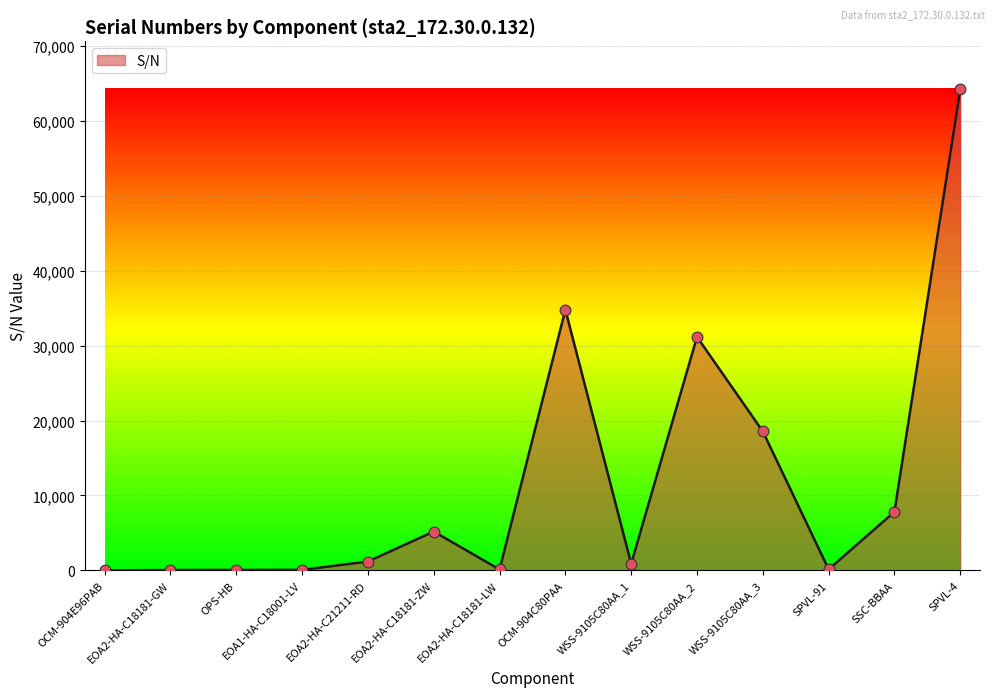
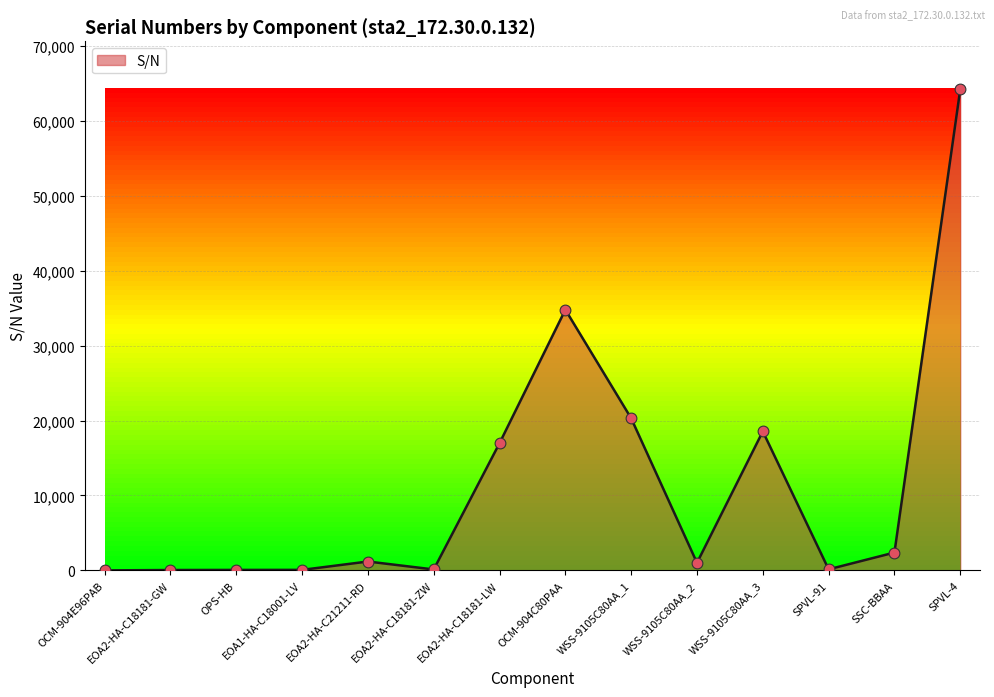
EOA2-HA-C18181-ZW: 5,000 -> 0
EOA2-HA-C18181-LW: 0 -> 17,000
WSS-9105C80AA_1: 1,000 -> 20,000
WSS-9105C80AA_2: 31,000 -> 1,000
SSC-BBAA: 8,000 -> 2,000
